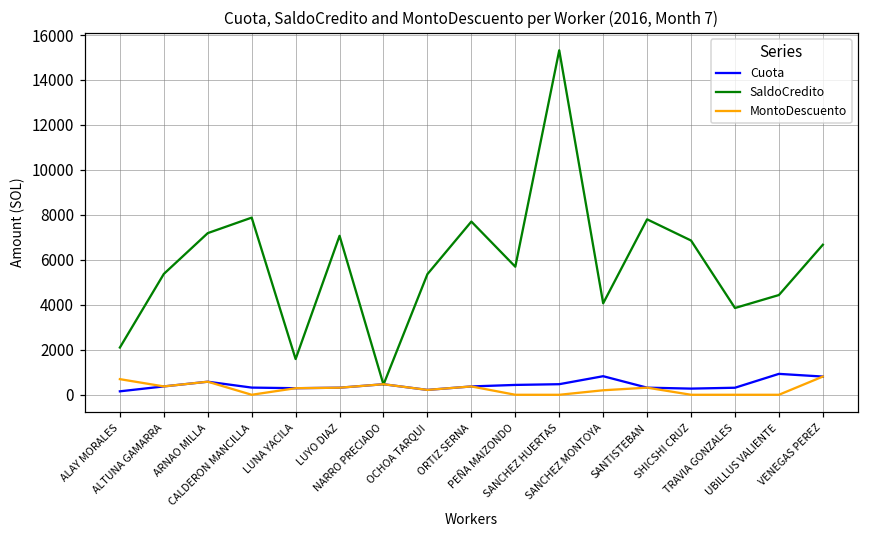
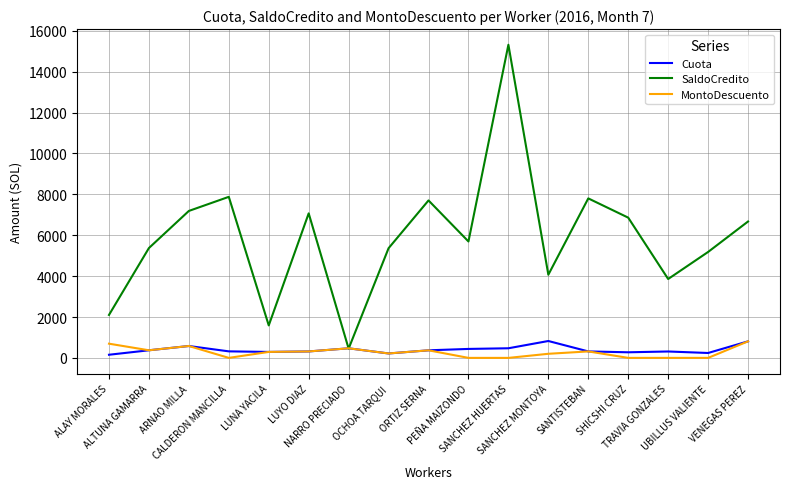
Cuota, UBILLUS VALIENTE: 900 -> 200
SaldoCredito, UBILLUS VALIENTE: 4400 -> 5200
